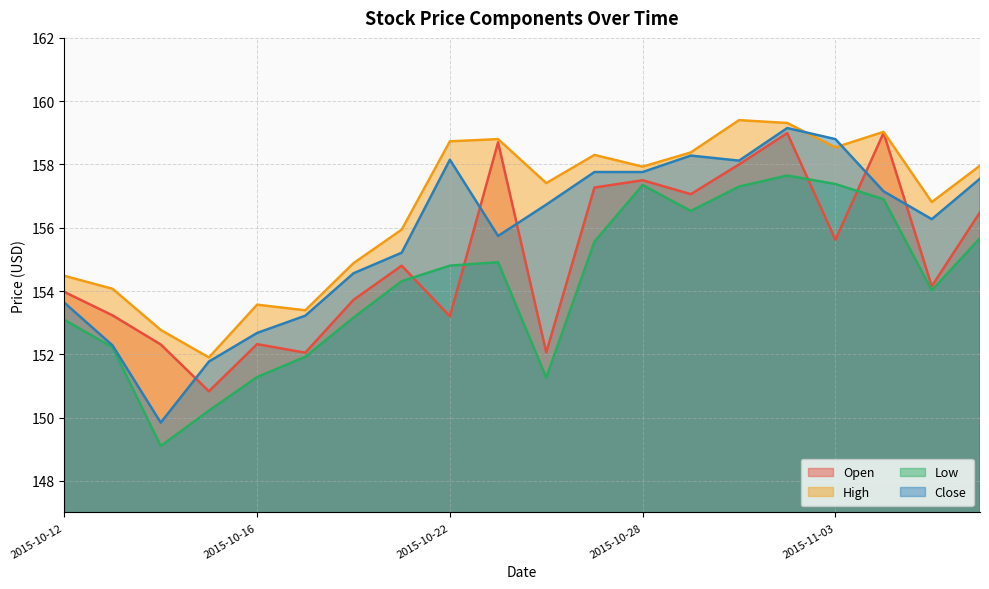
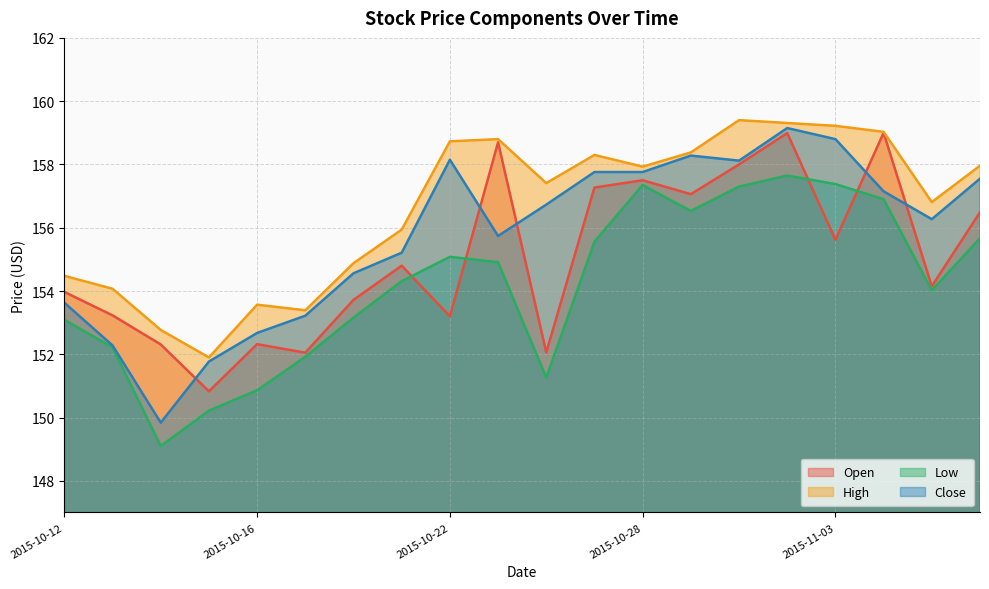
Low, 2015-10-16: 151.3 -> 150.9
Low, 2015-10-22: 154.8 -> 155.1
High, 2015-11-03: 158.5 -> 159.2
